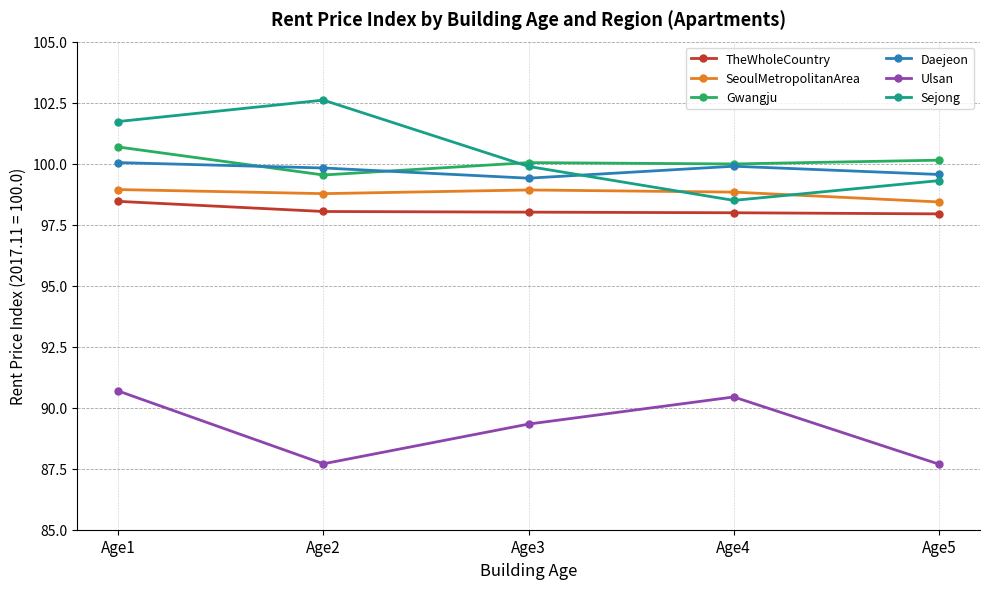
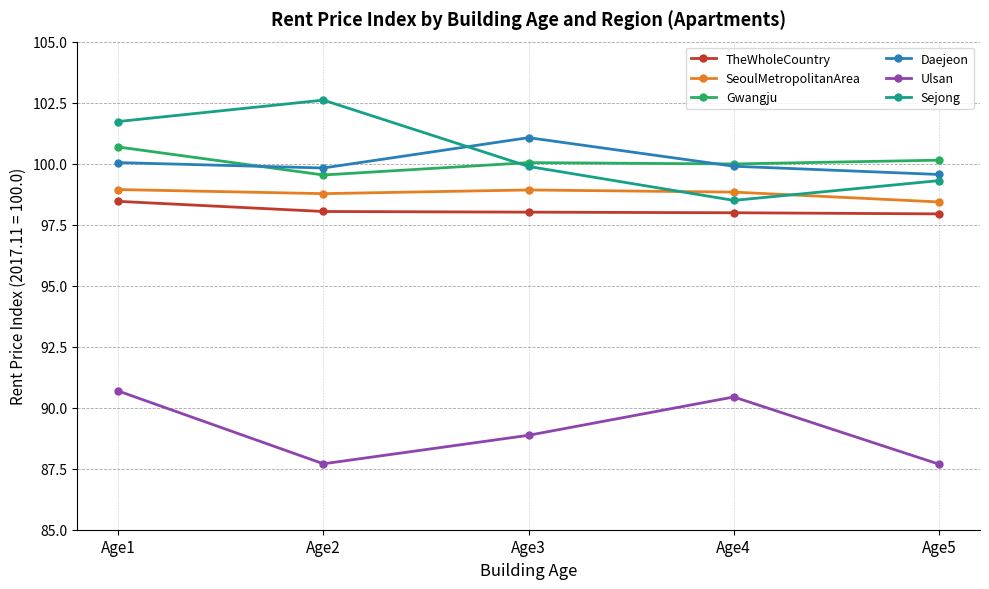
Daejeon, Age3: 99.4 -> 101.1
Ulsan, Age3: 89.3 -> 88.9
